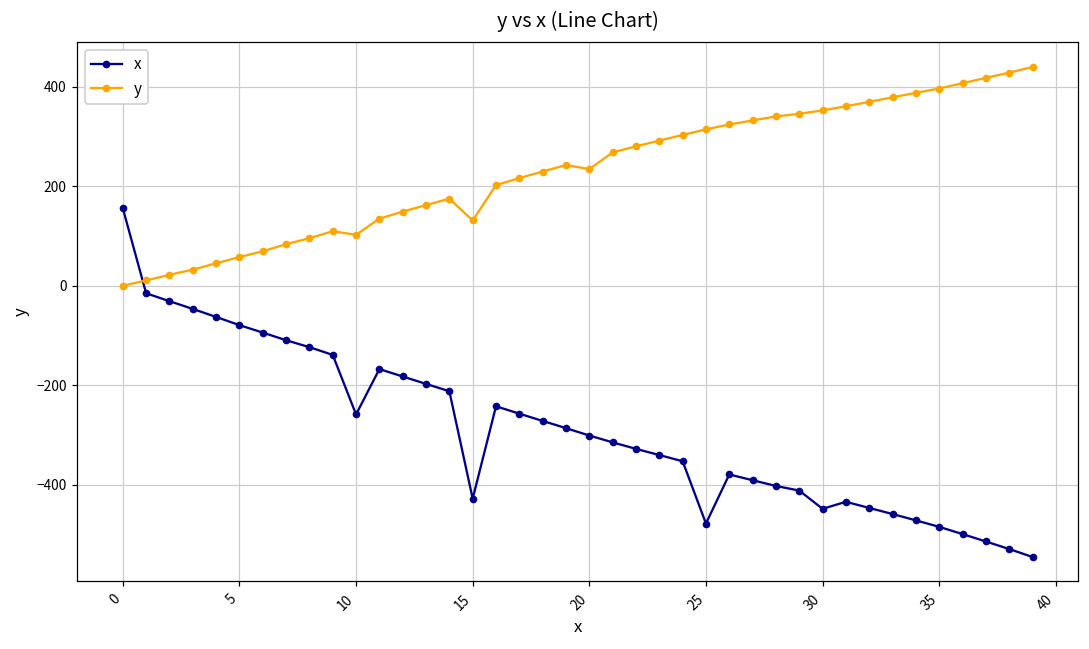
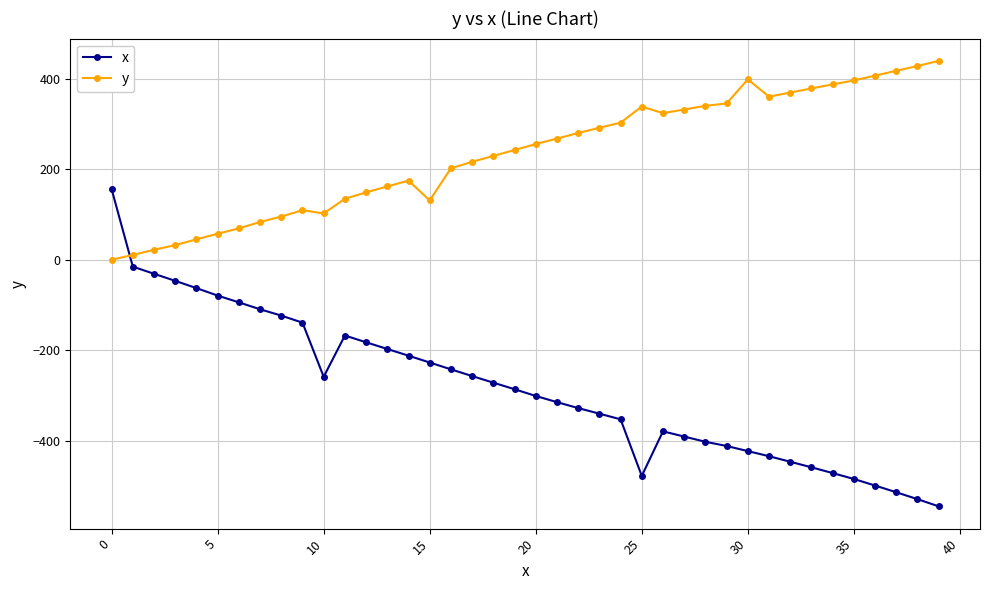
x, 15: -430 -> -230
y, 20: 230 -> 260
y, 25: 310 -> 340
x, 30: -450 -> -420
y, 30: 350 -> 400
